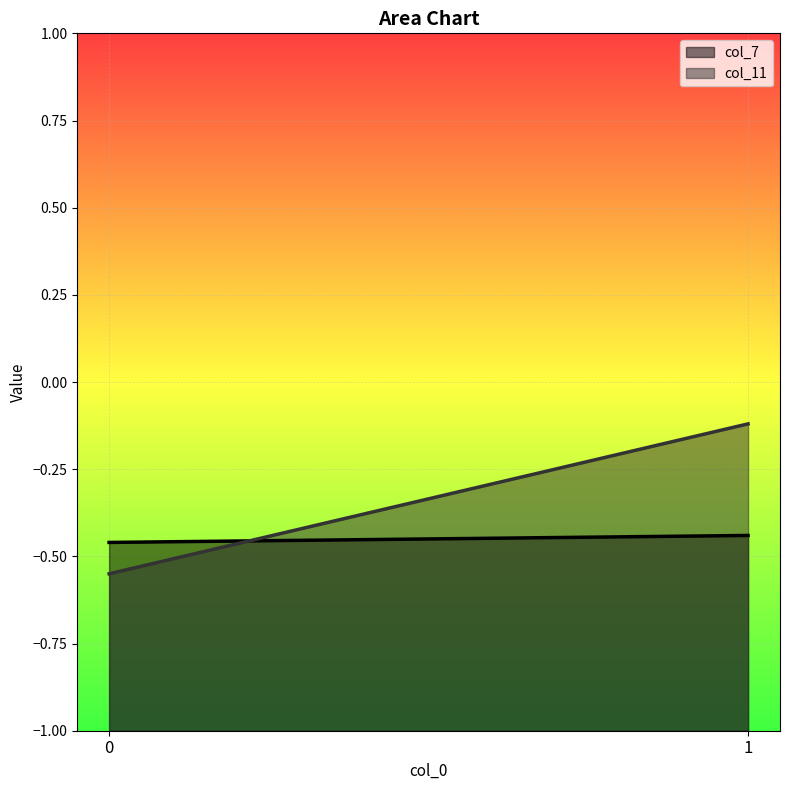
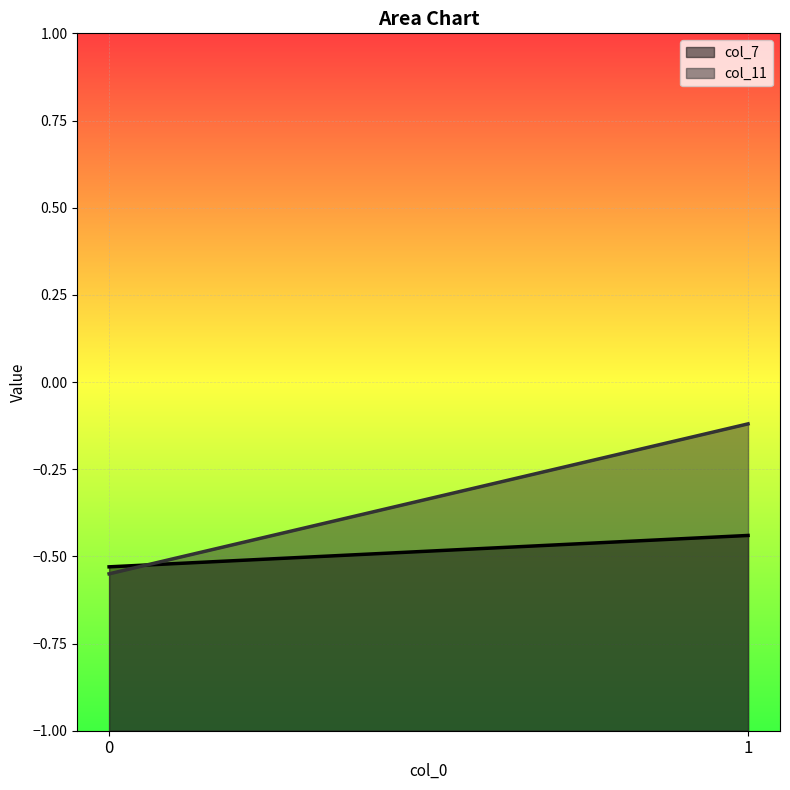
col_7, 0: -0.46 -> -0.53
